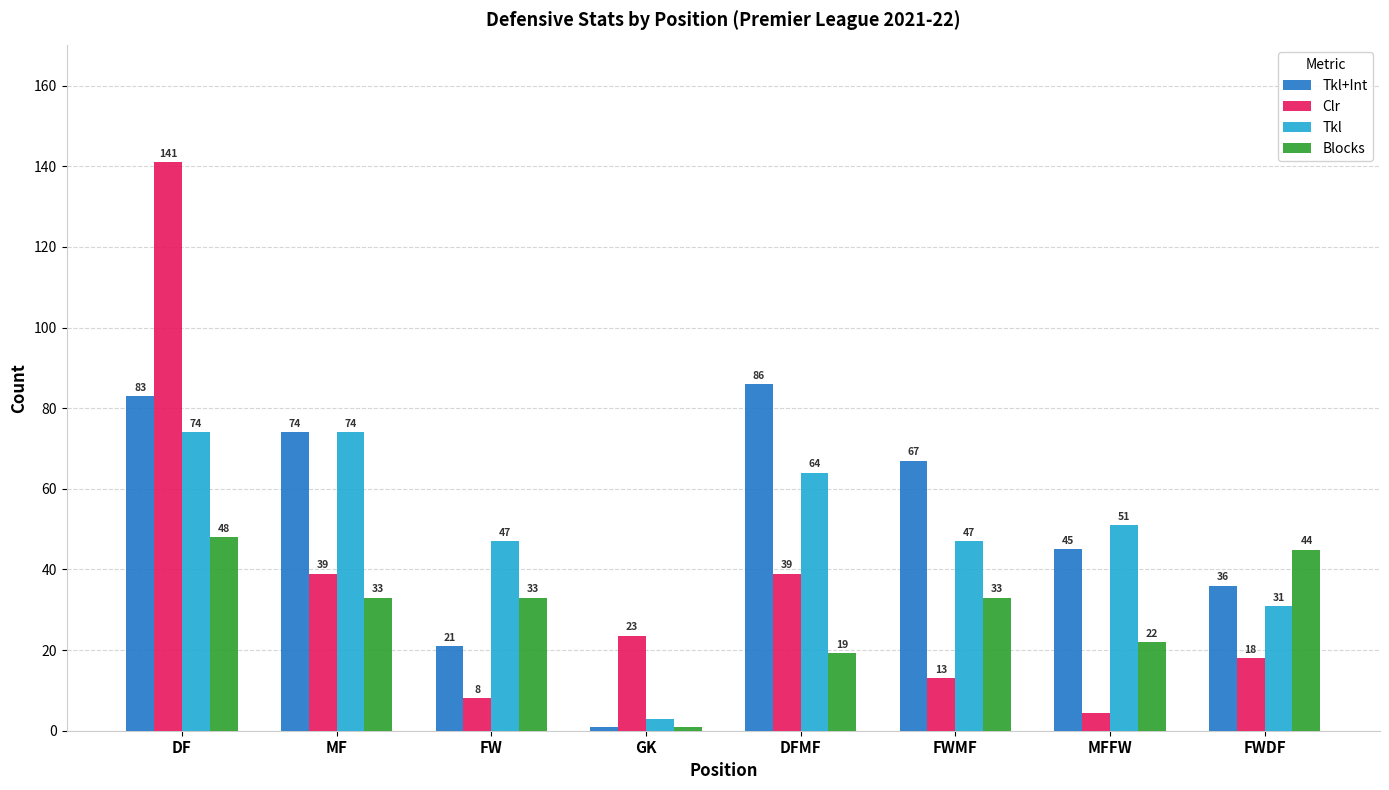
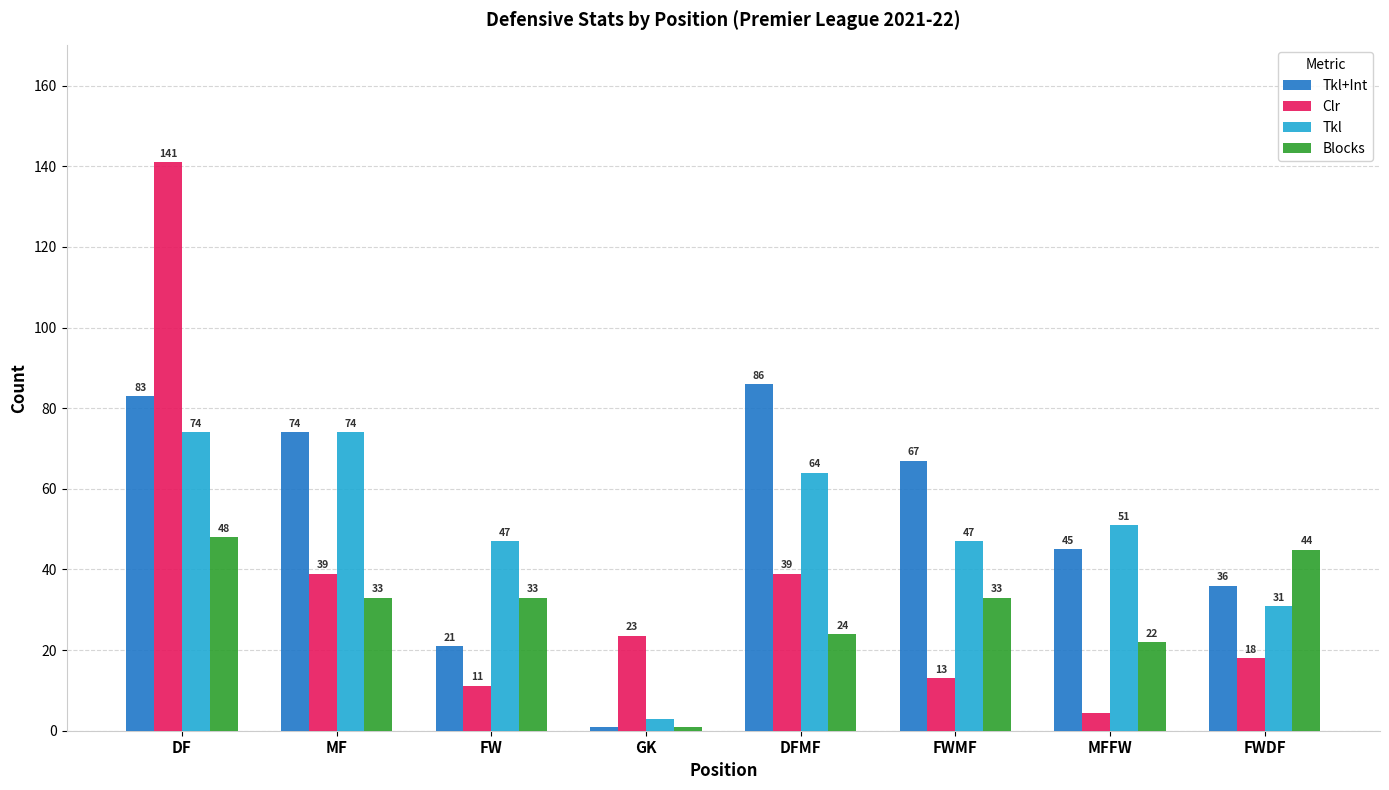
Clr, FW: 8 -> 11
Blocks, DFMF: 19 -> 24
